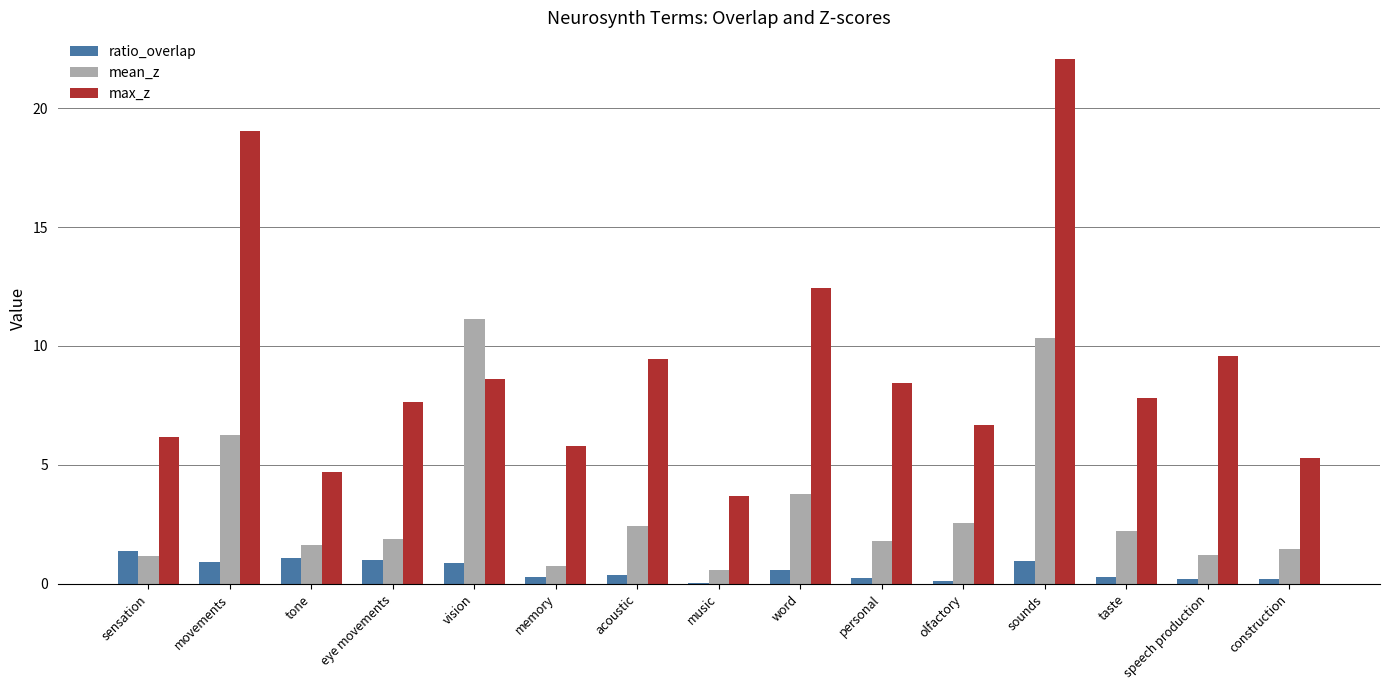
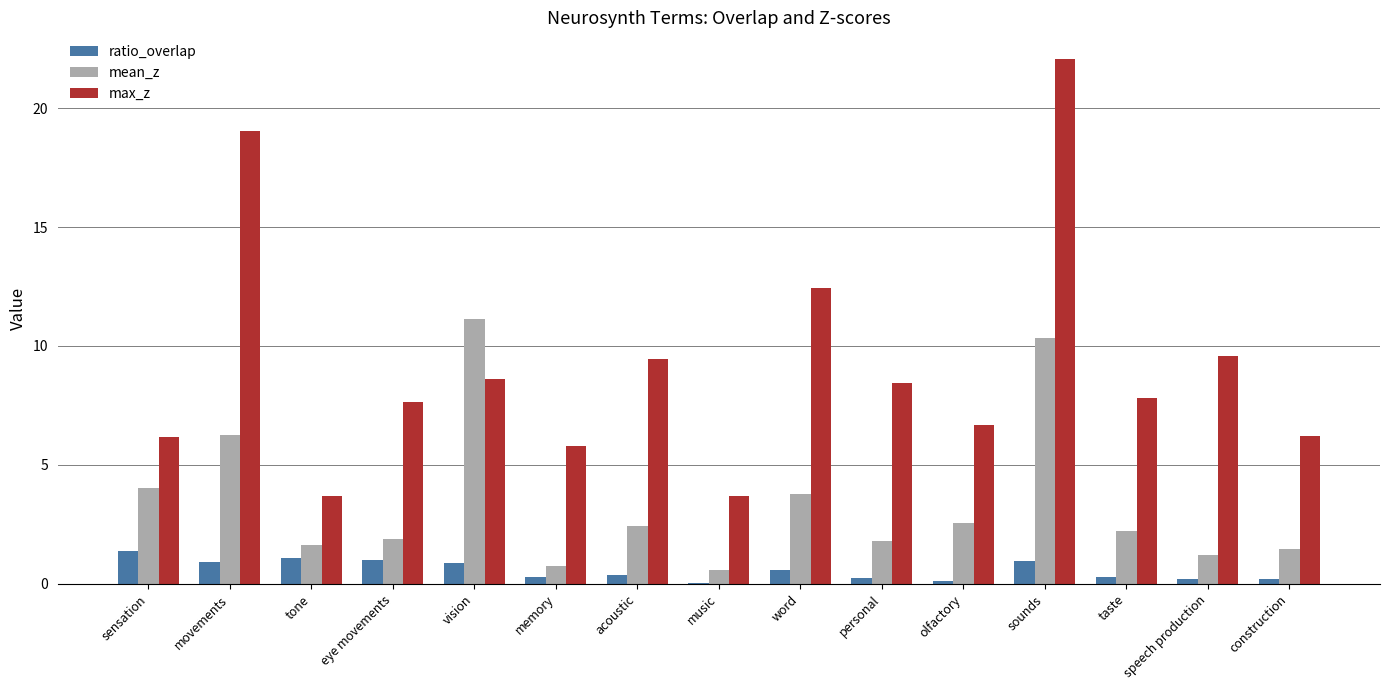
mean_z, sensation: 1.2 -> 4.0
max_z, tone: 4.7 -> 3.7
max_z, construction: 5.3 -> 6.2
